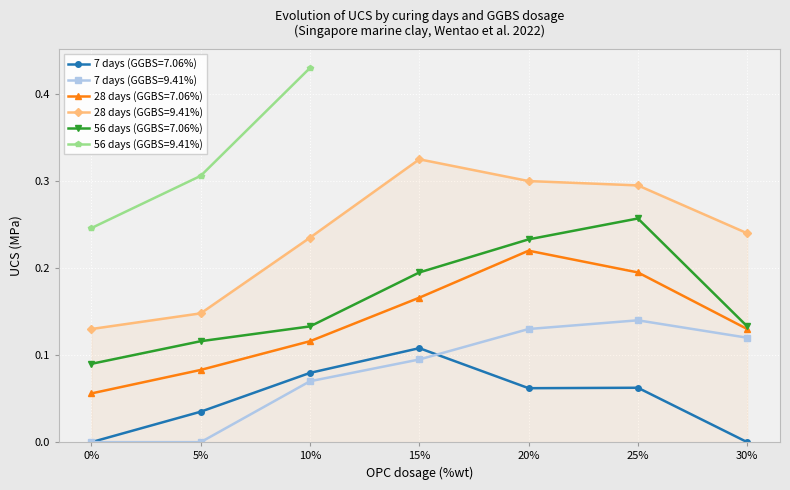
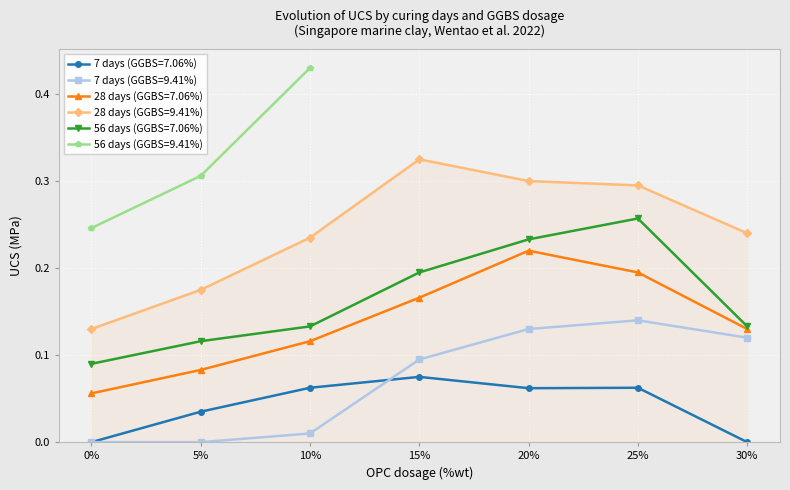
28 days (GGBS=9.41%), 5%: 0.15 -> 0.18
7 days (GGBS=7.06%), 10%: 0.08 -> 0.06
7 days (GGBS=9.41%), 10%: 0.07 -> 0.01
7 days (GGBS=7.06%), 15%: 0.11 -> 0.08
